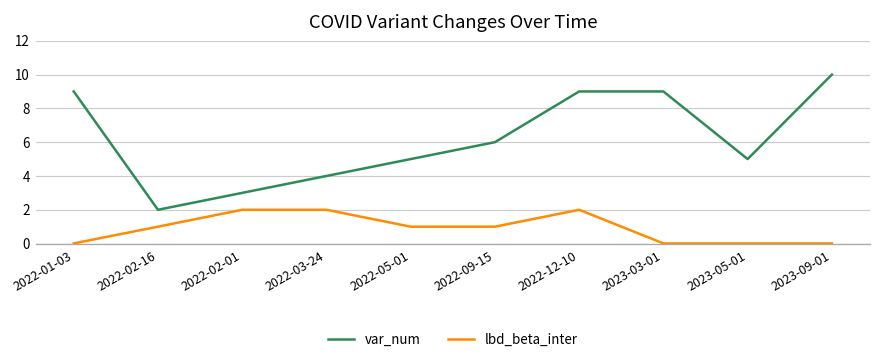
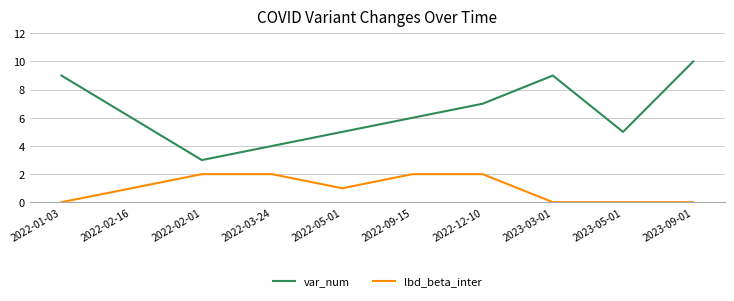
var_num, 2022-02-16: 2 -> 6
lbd_beta_inter, 2022-09-15: 1 -> 2
var_num, 2022-12-10: 9 -> 7
